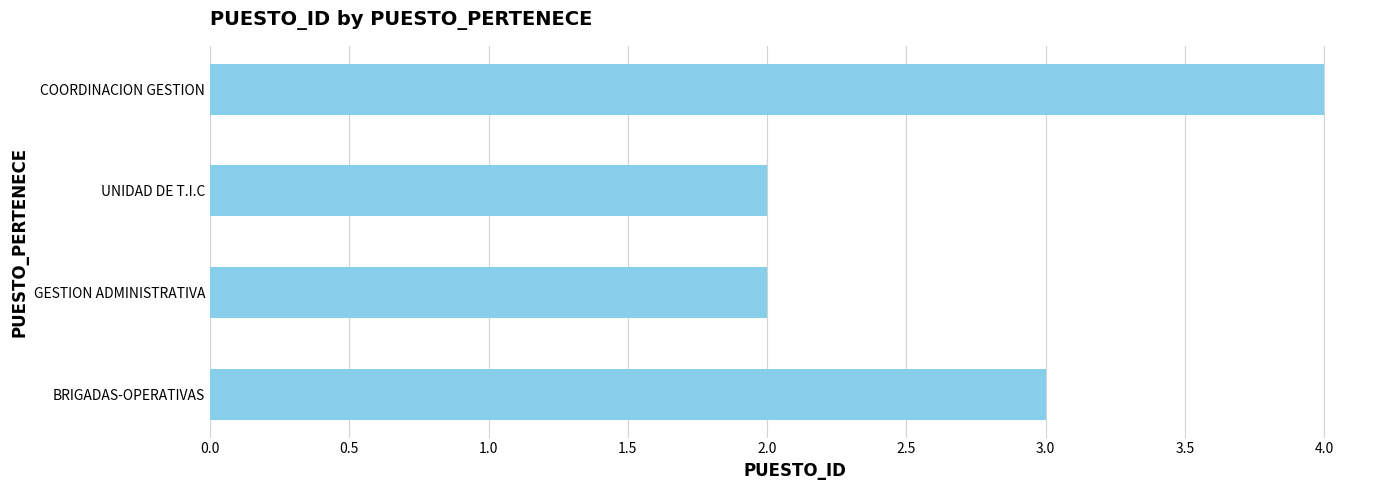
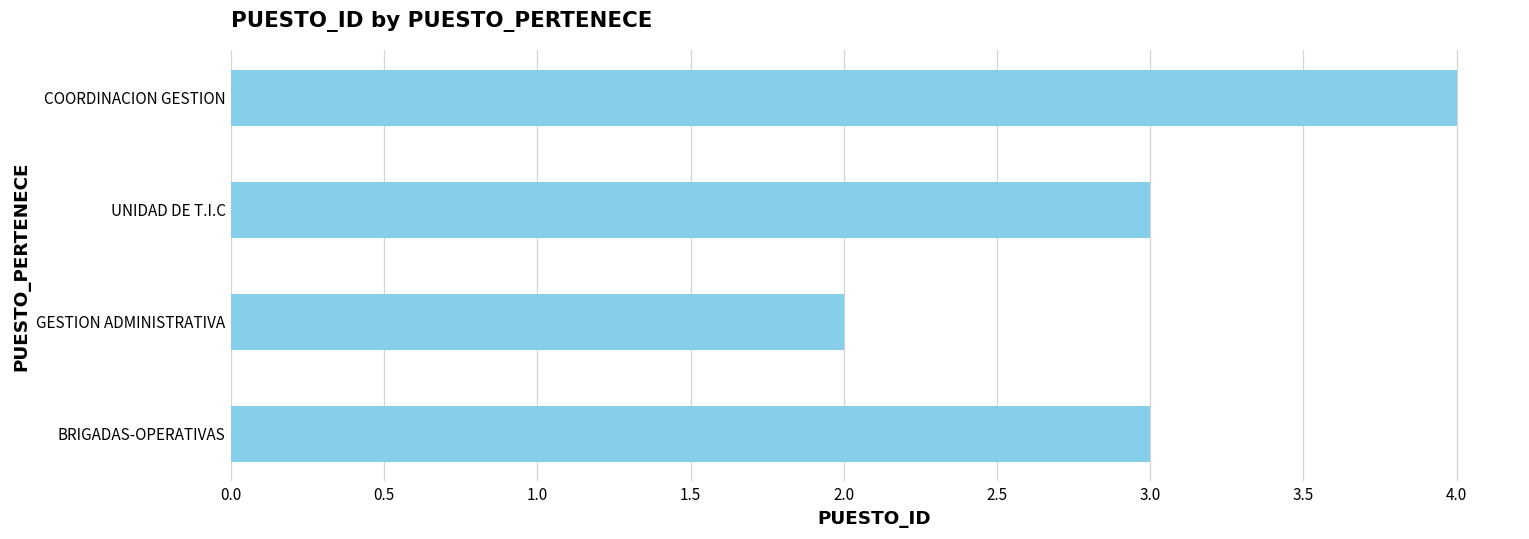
UNIDAD DE T.I.C: 2 -> 3
